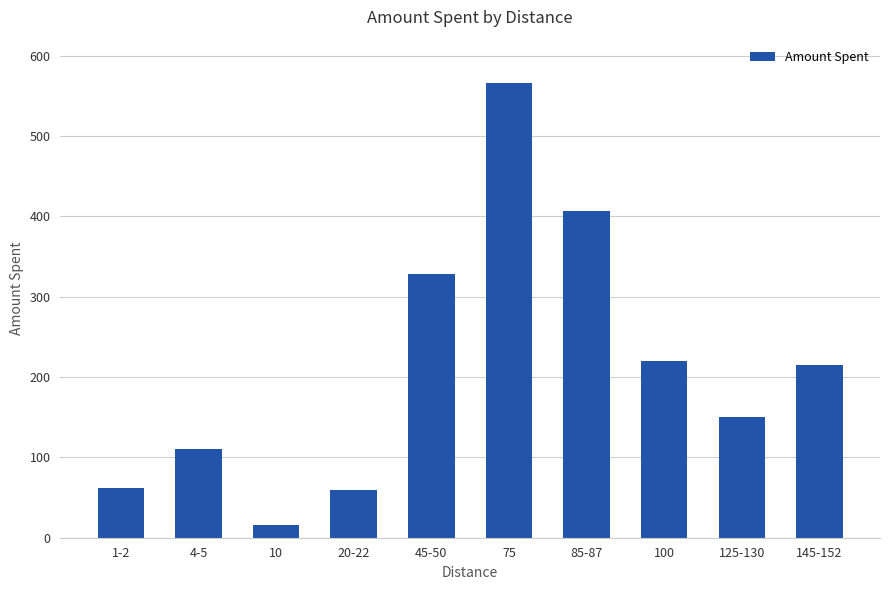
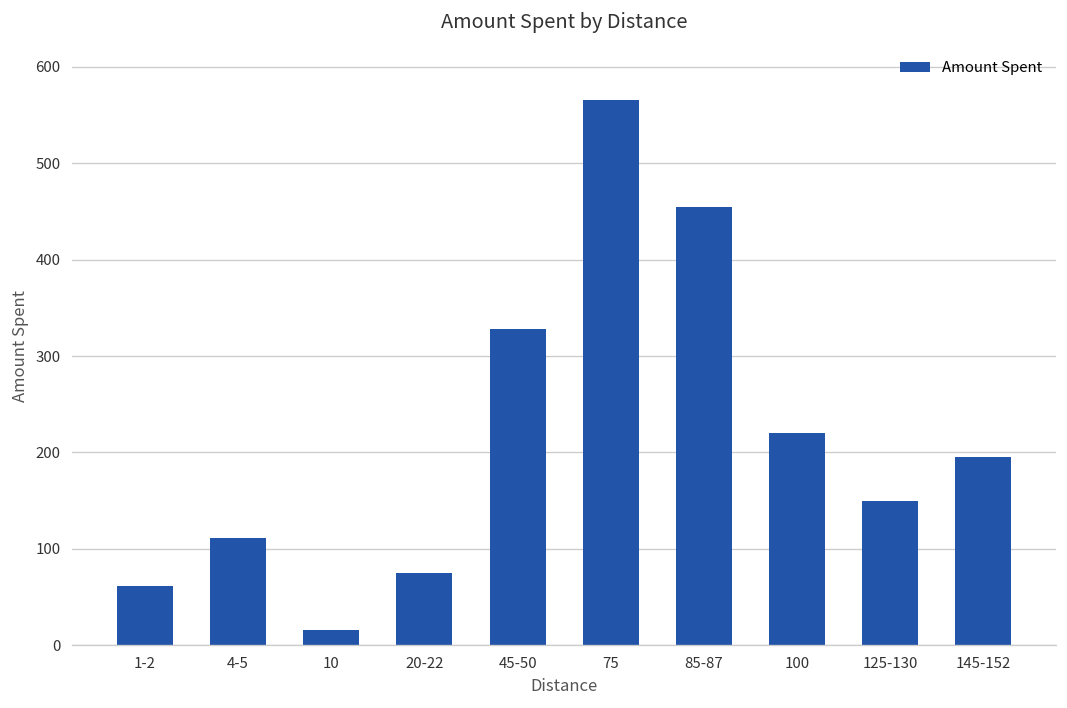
20-22: 60 -> 80
85-87: 410 -> 460
145-152: 220 -> 200
